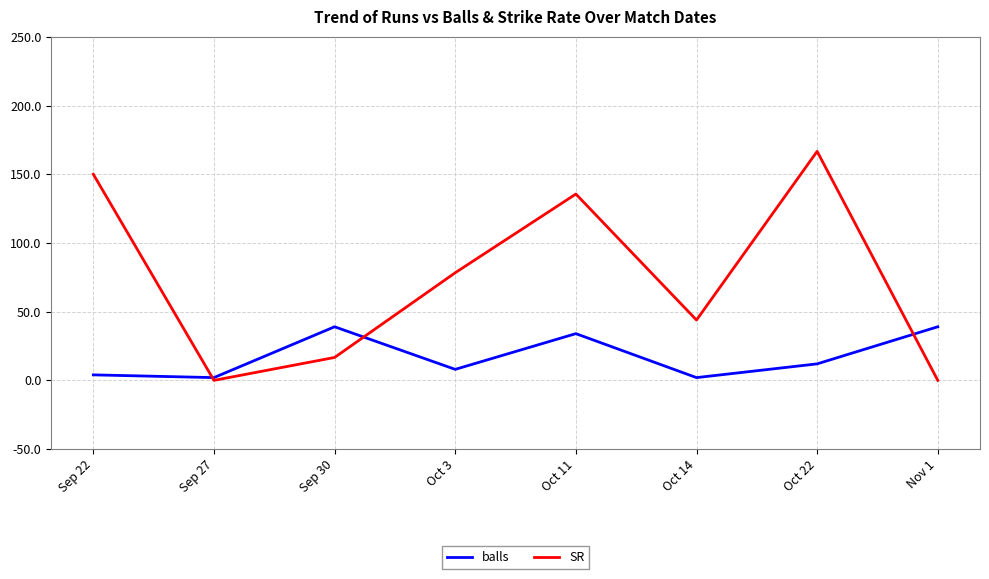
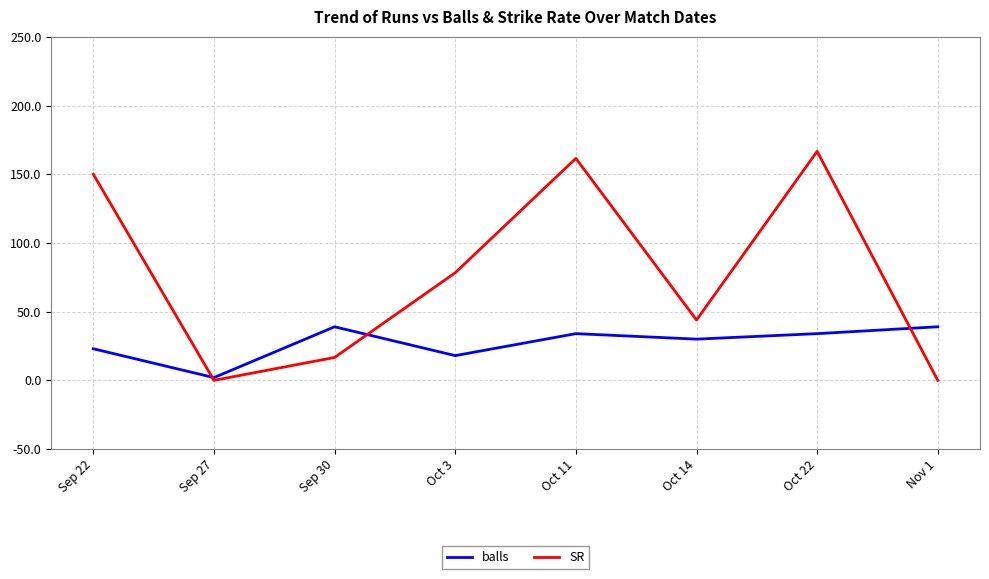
balls, Sep 22: 4 -> 23
balls, Oct 3: 8 -> 18
SR, Oct 11: 136 -> 162
balls, Oct 14: 2 -> 30
balls, Oct 22: 12 -> 34
